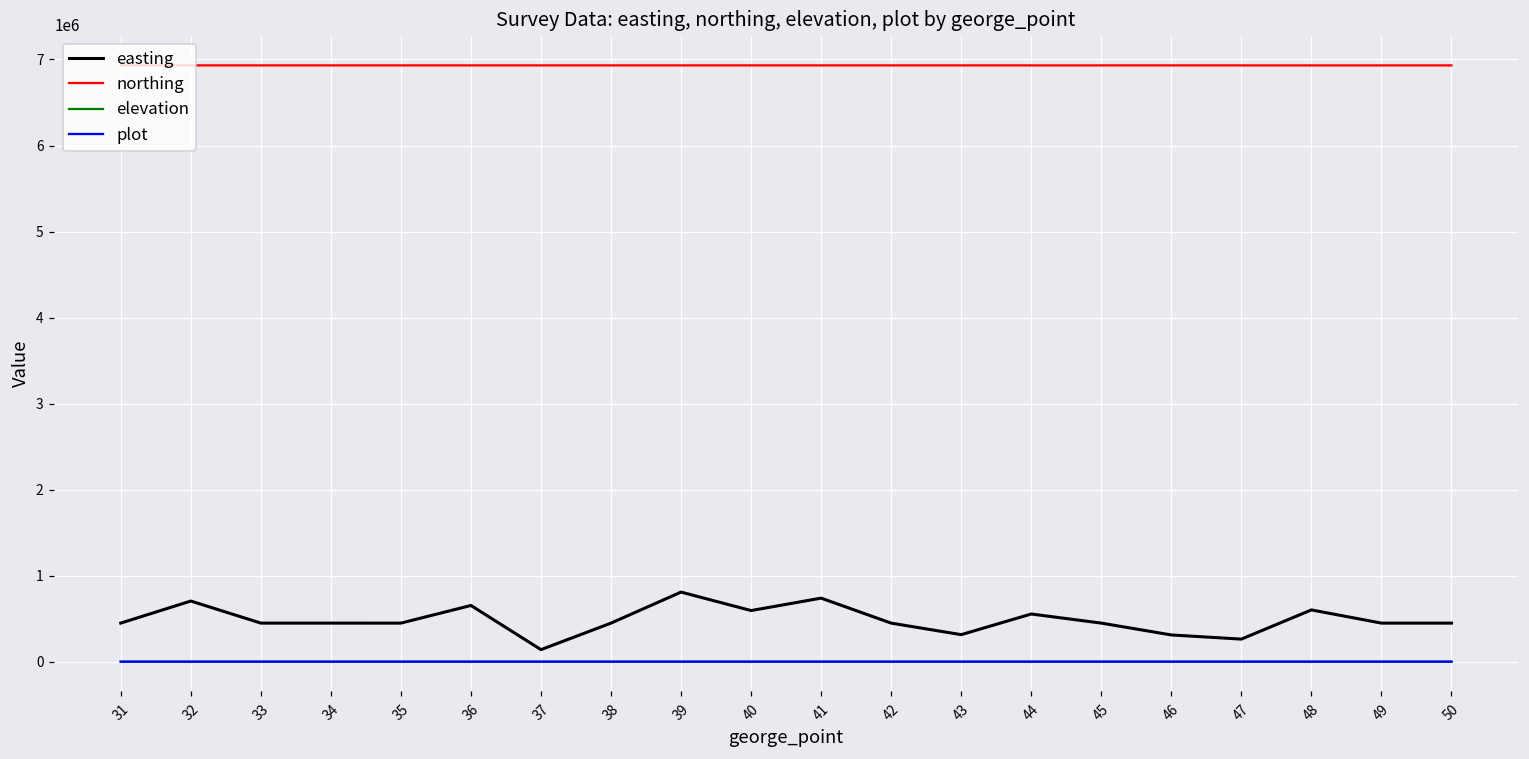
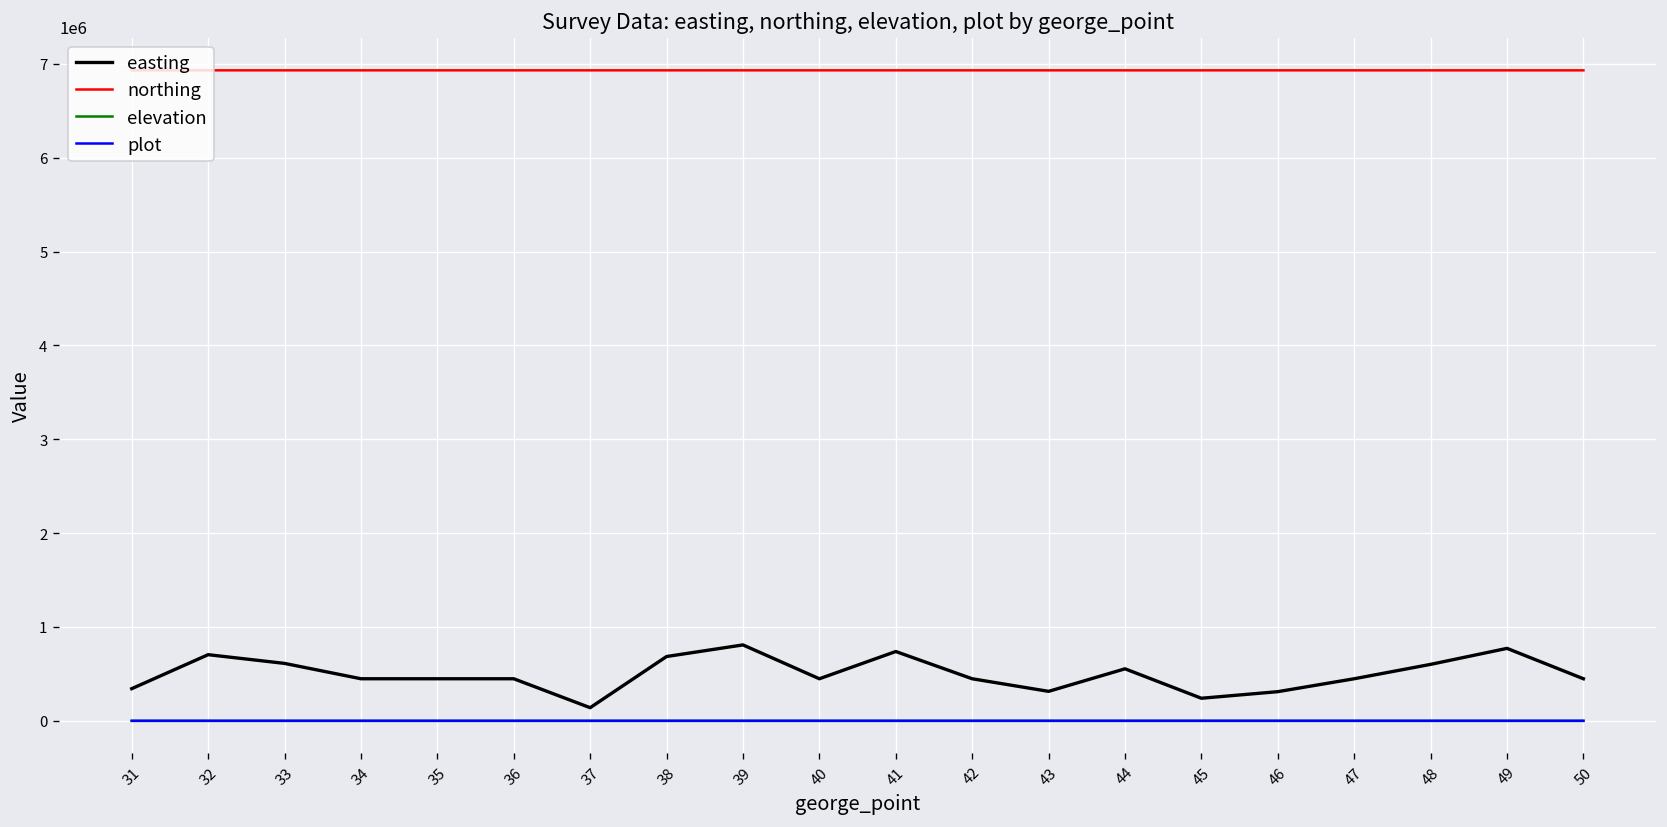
easting, 31: 400000 -> 300000
easting, 33: 400000 -> 600000
easting, 36: 700000 -> 400000
easting, 38: 400000 -> 700000
easting, 40: 600000 -> 400000
easting, 45: 400000 -> 200000
easting, 47: 300000 -> 400000
easting, 49: 400000 -> 800000
